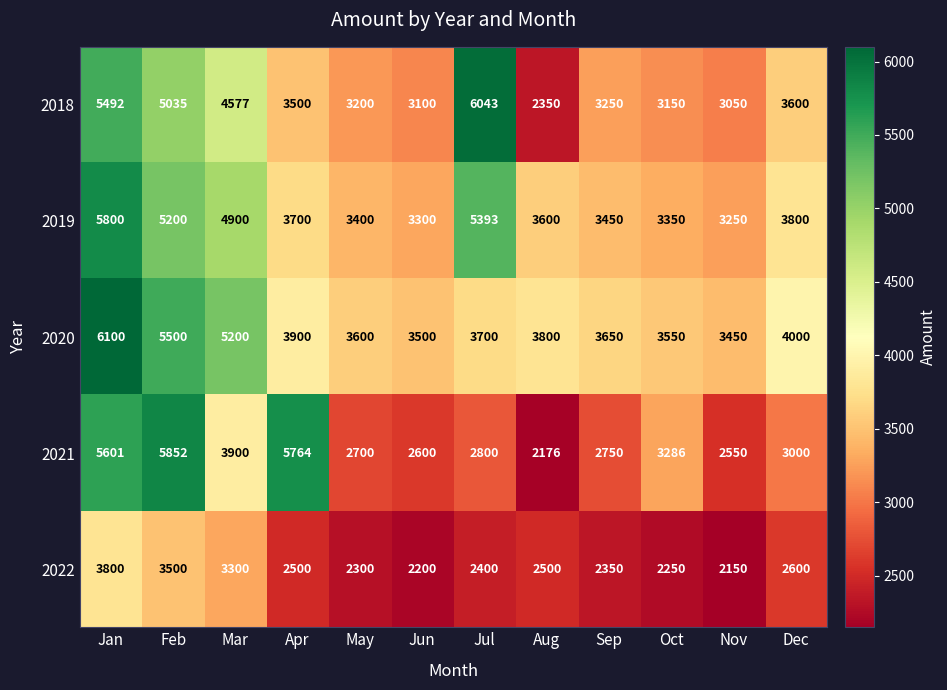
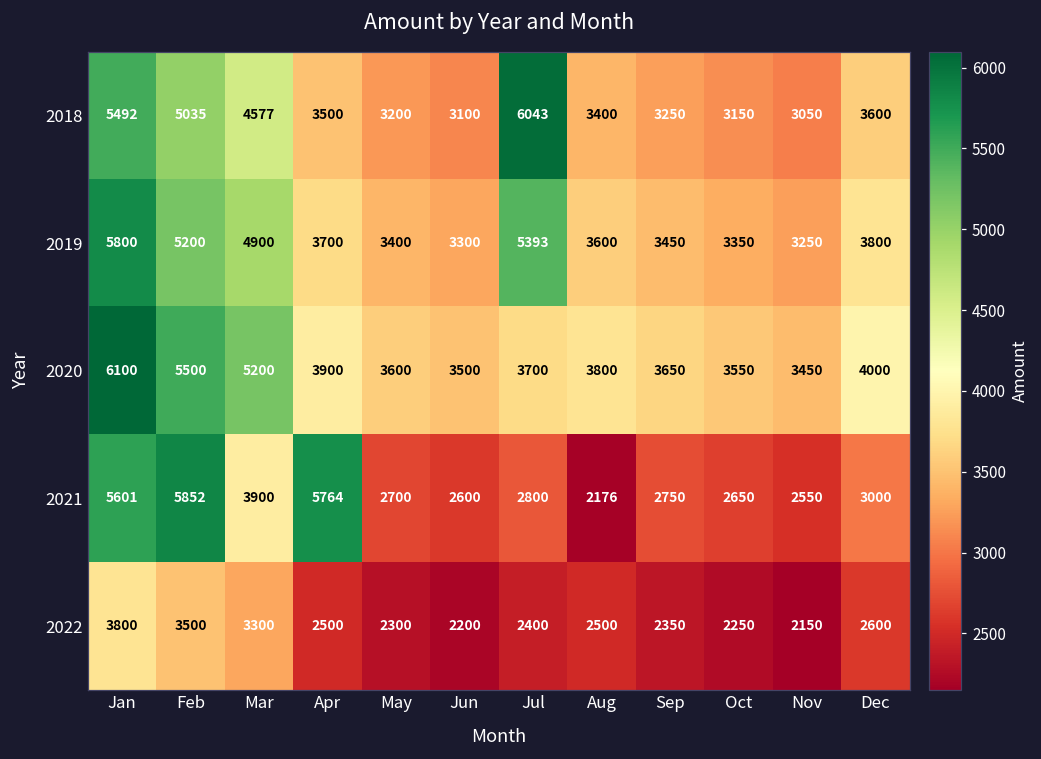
2018, Aug: 2350 -> 3400
2021, Oct: 3286 -> 2650
